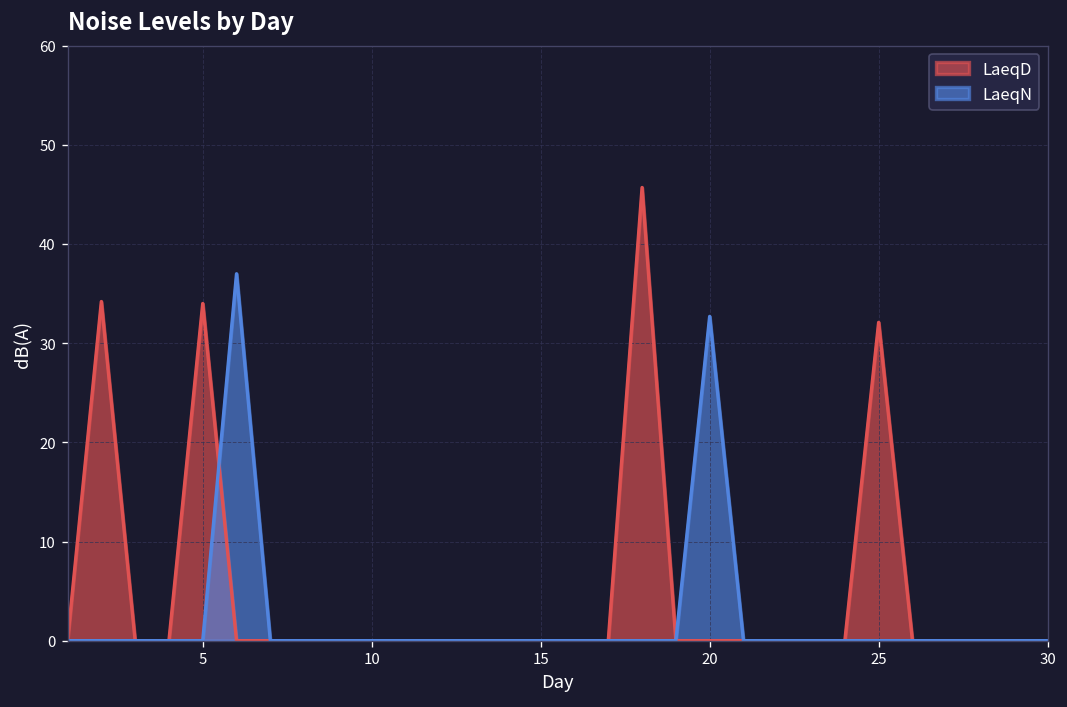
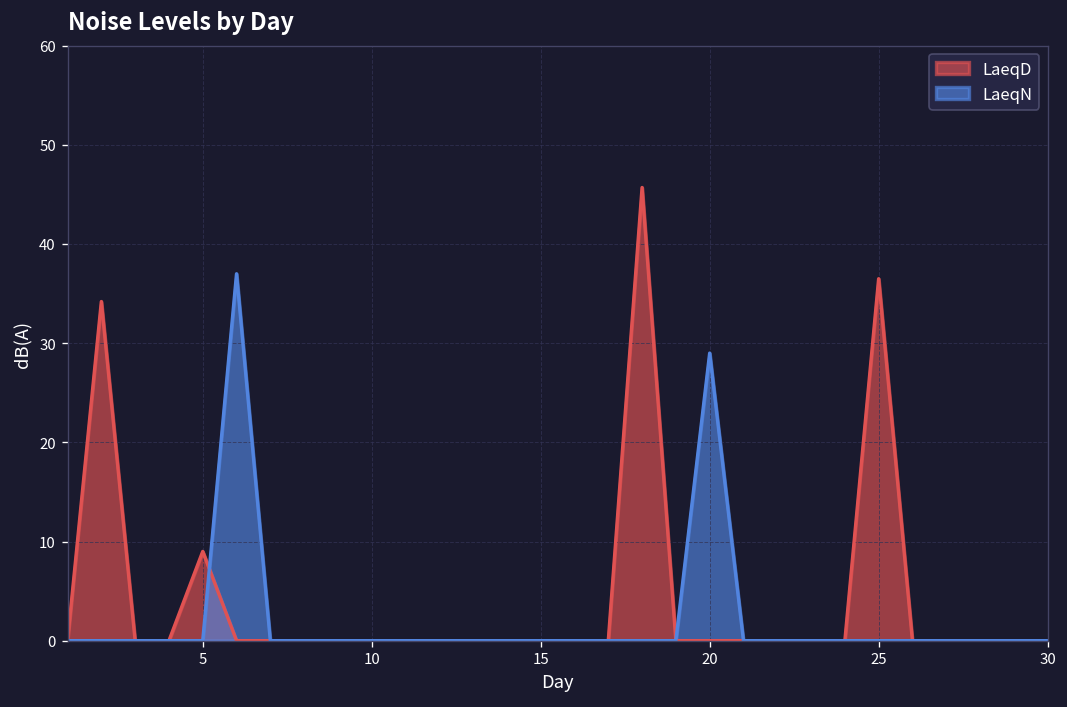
LaeqD, 5: 34 -> 9
LaeqN, 20: 33 -> 29
LaeqD, 25: 32 -> 37
